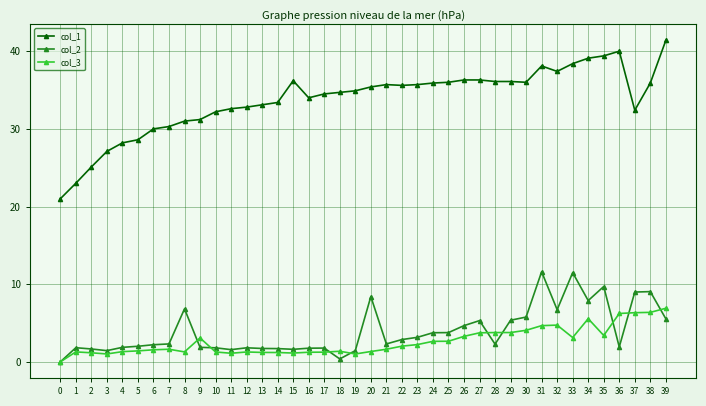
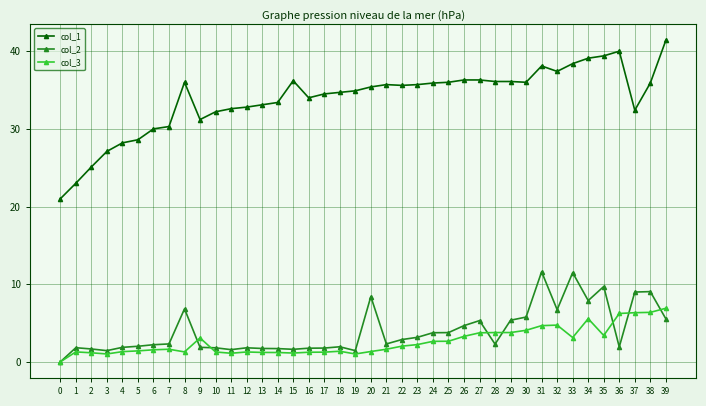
col_1, 8: 31 -> 36
col_2, 18: 0 -> 2
